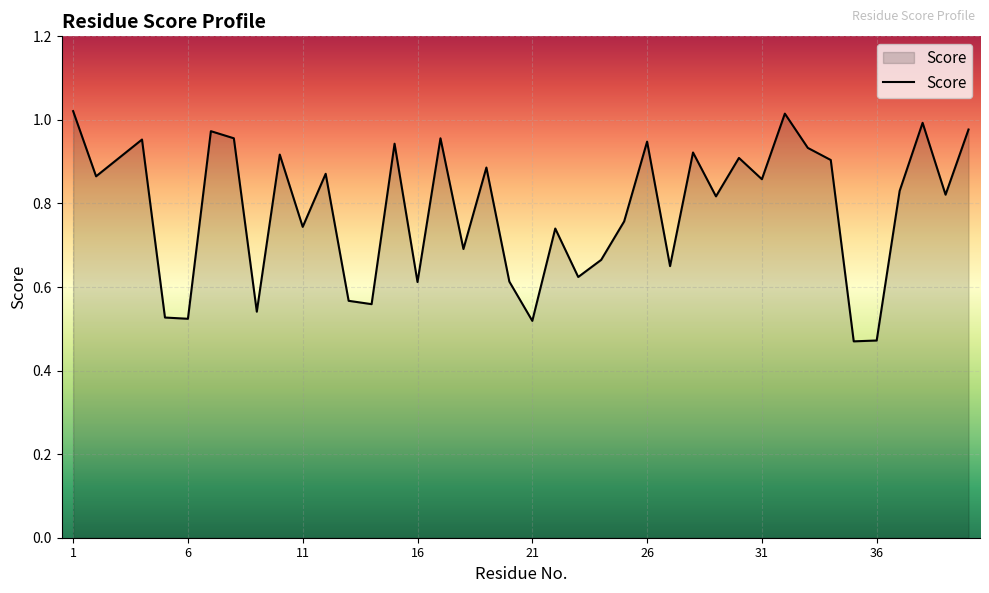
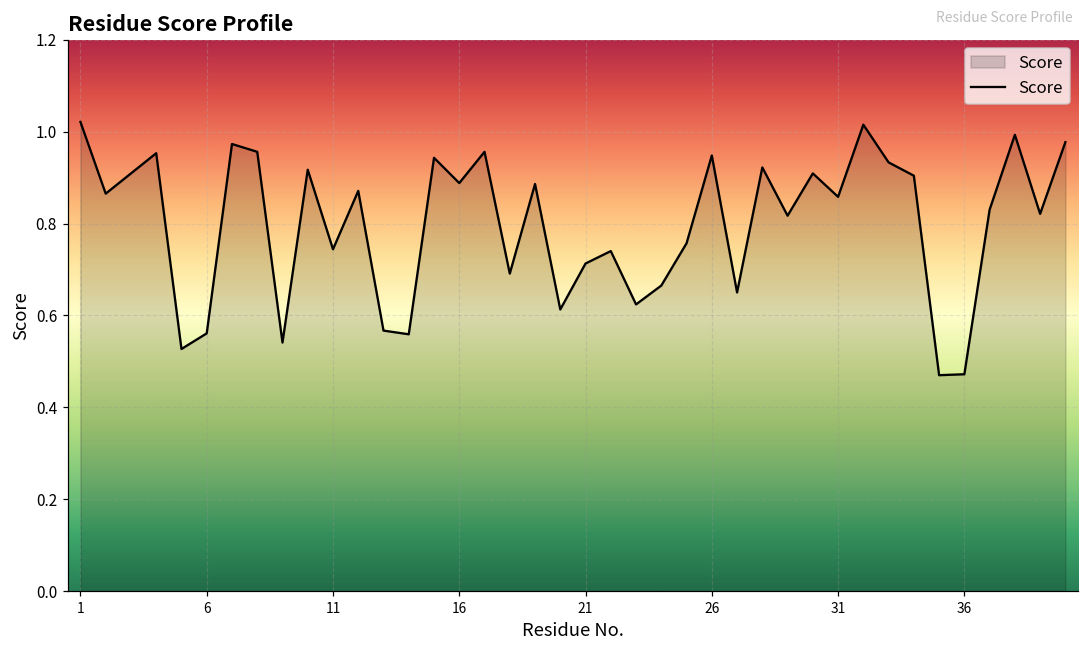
6: 0.52 -> 0.56
16: 0.61 -> 0.89
21: 0.52 -> 0.71
